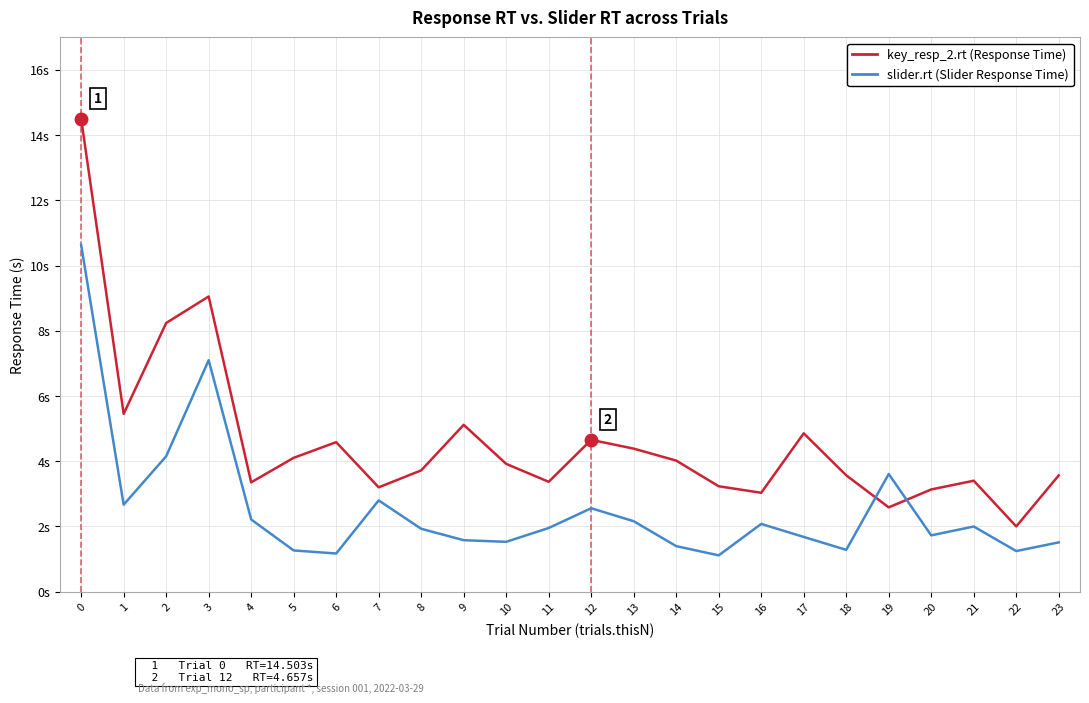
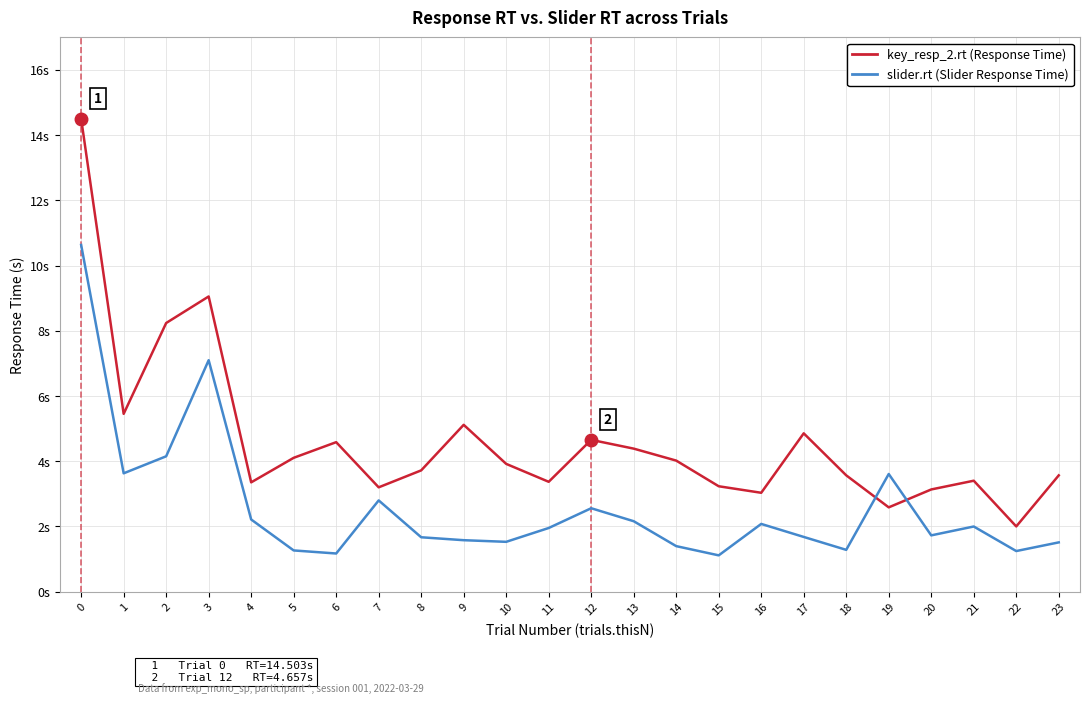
slider.rt (Slider Response Time), 1: 2.7s -> 3.6s
slider.rt (Slider Response Time), 8: 1.9s -> 1.7s
